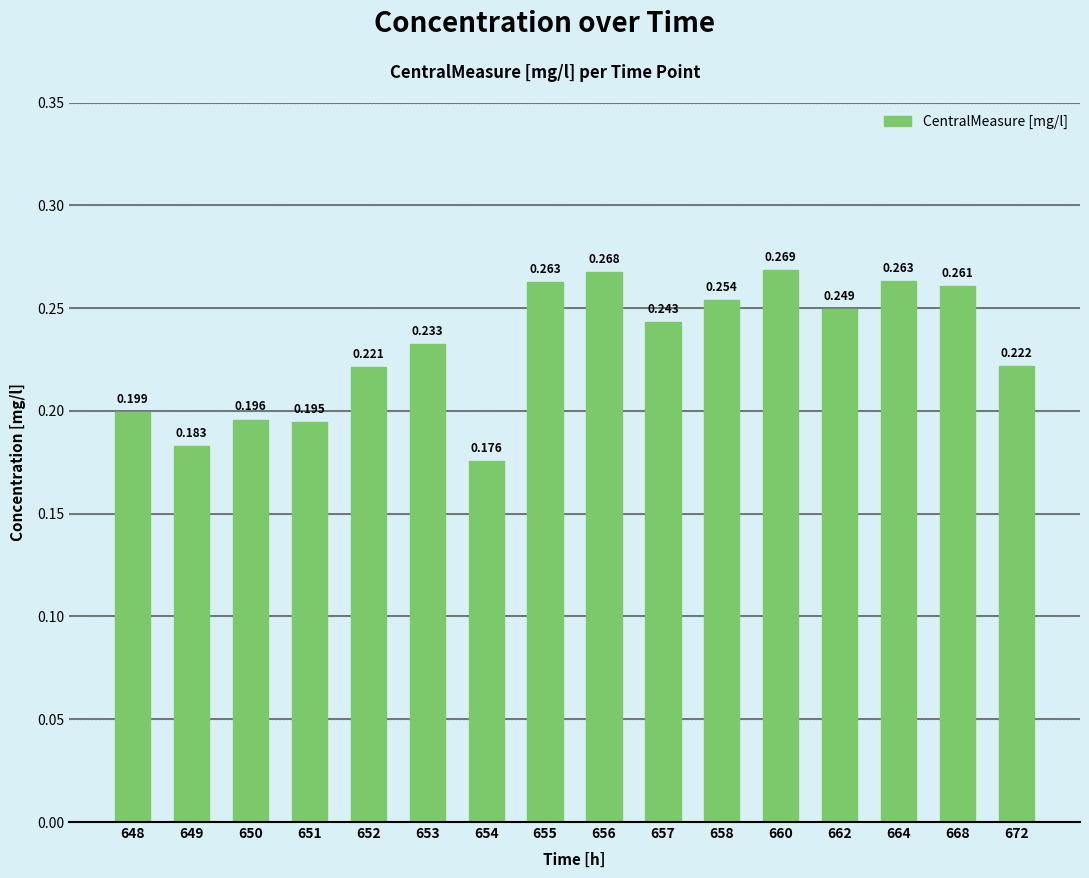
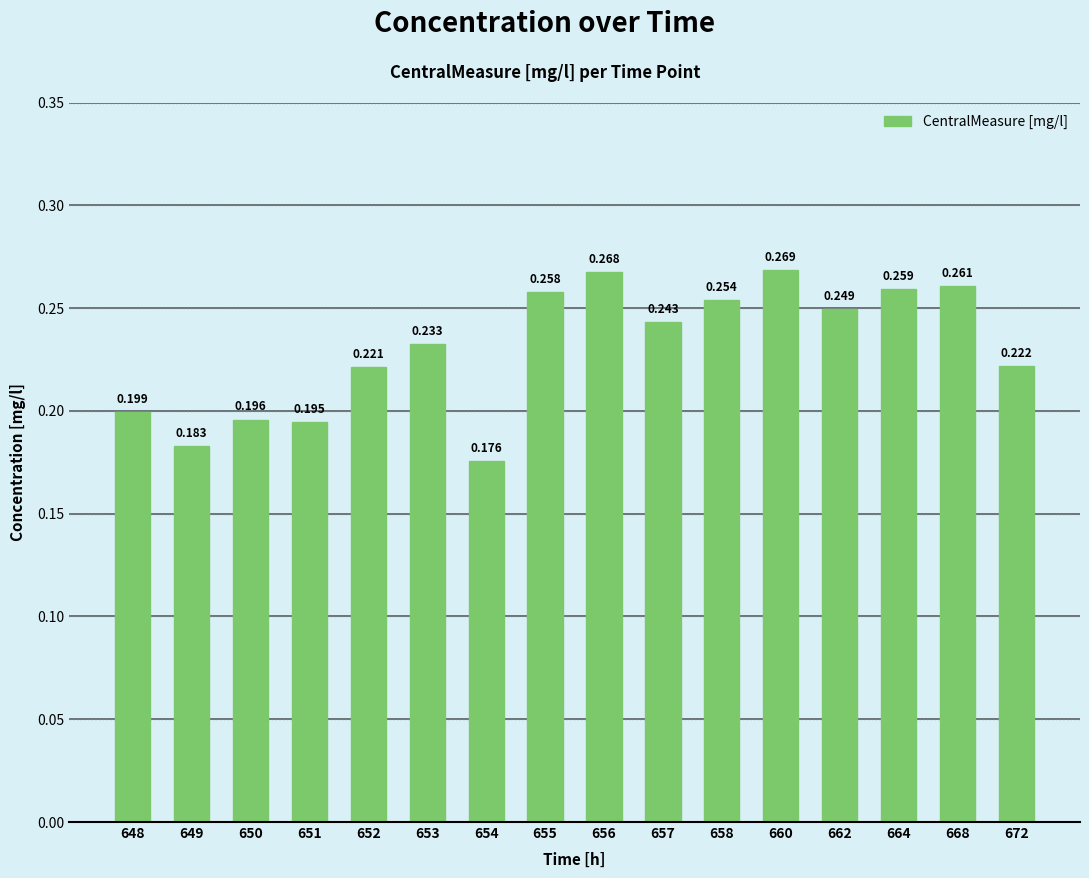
655: 0.263 -> 0.258
664: 0.263 -> 0.259
